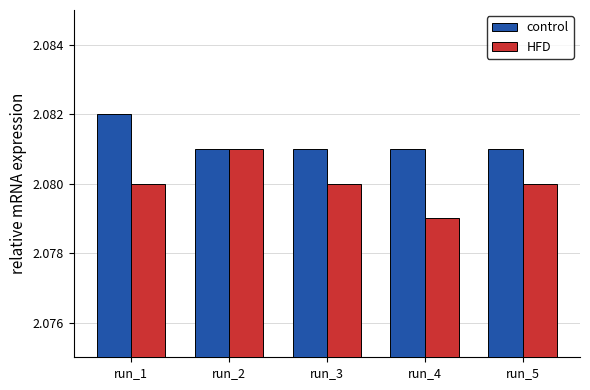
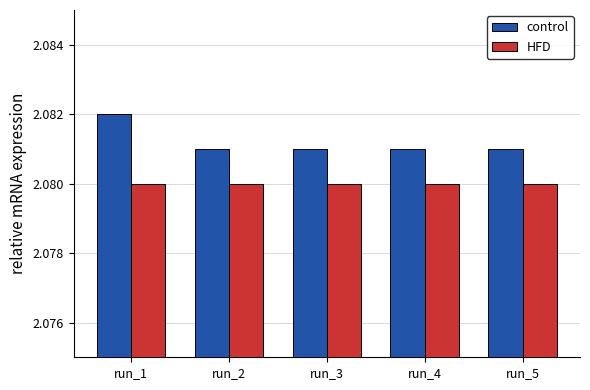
HFD, run_2: 2.081 -> 2.080
HFD, run_4: 2.079 -> 2.080
